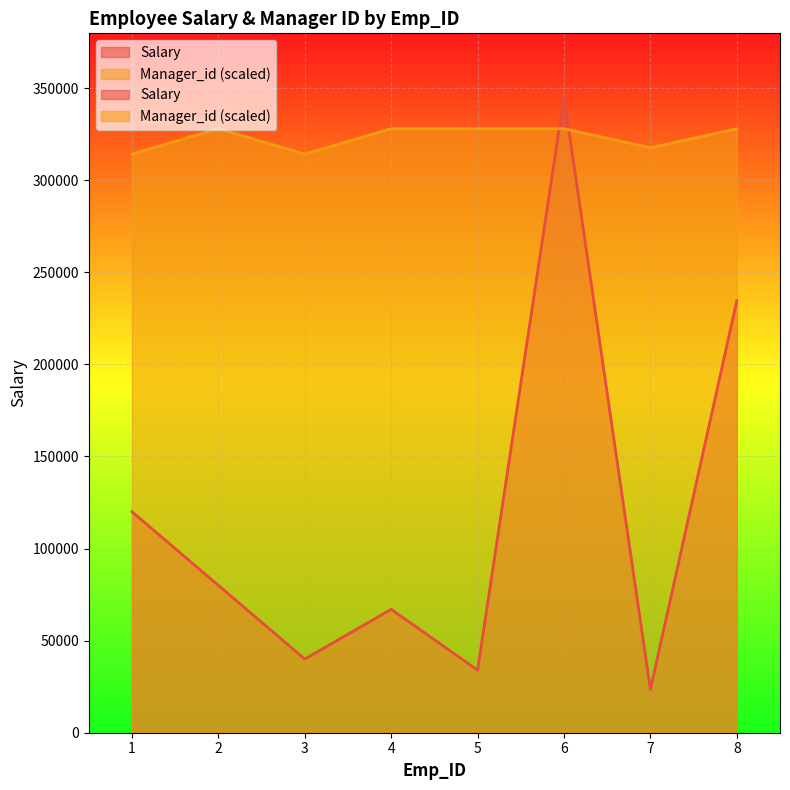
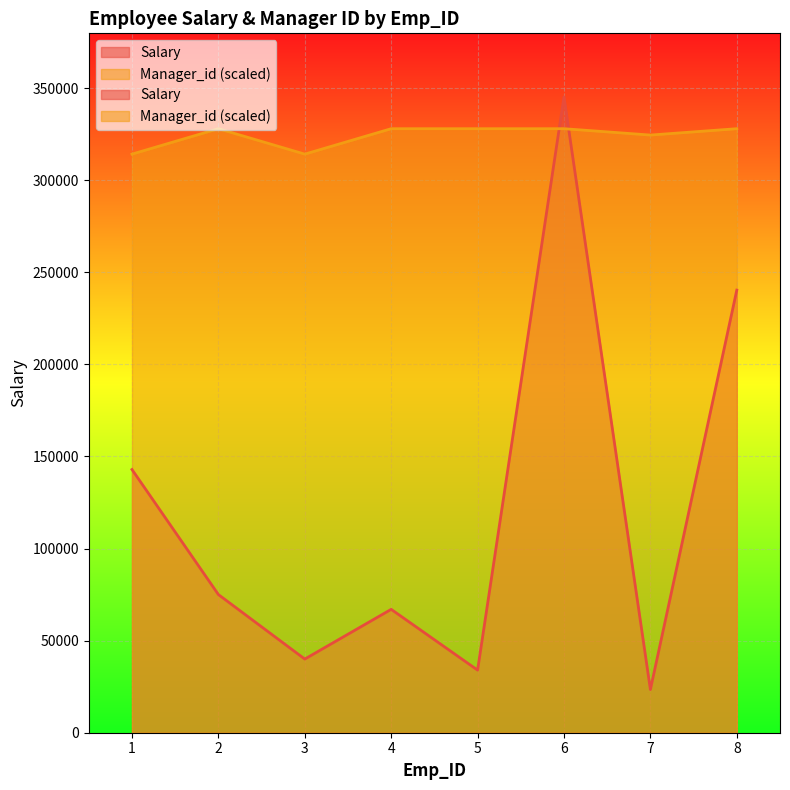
Salary, 1: 120000 -> 143000
Salary, 2: 80000 -> 75000
Manager_id (scaled), 7: 318000 -> 325000
Salary, 8: 235000 -> 240000
